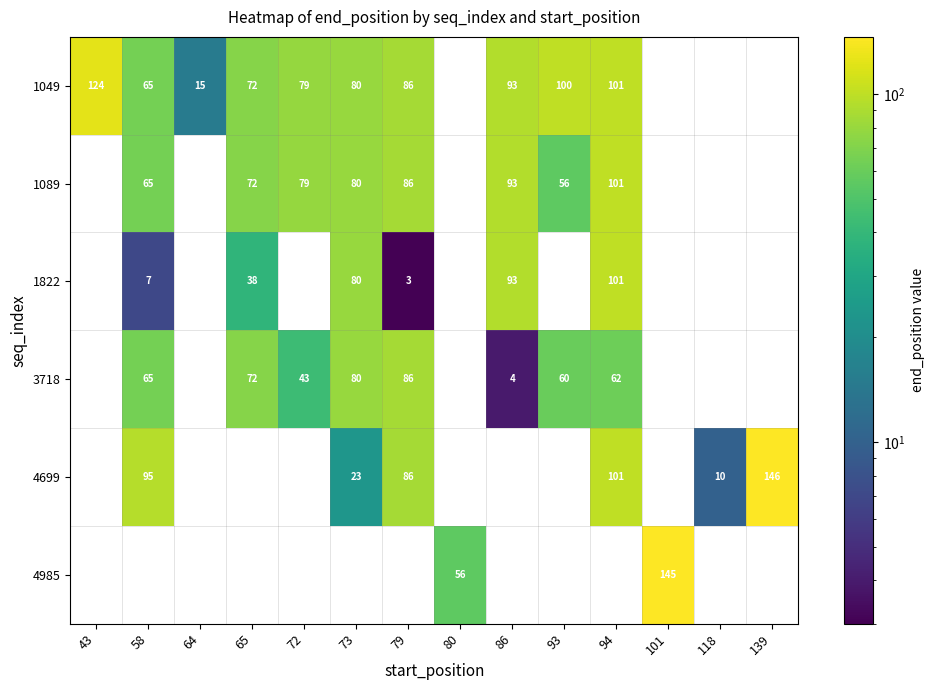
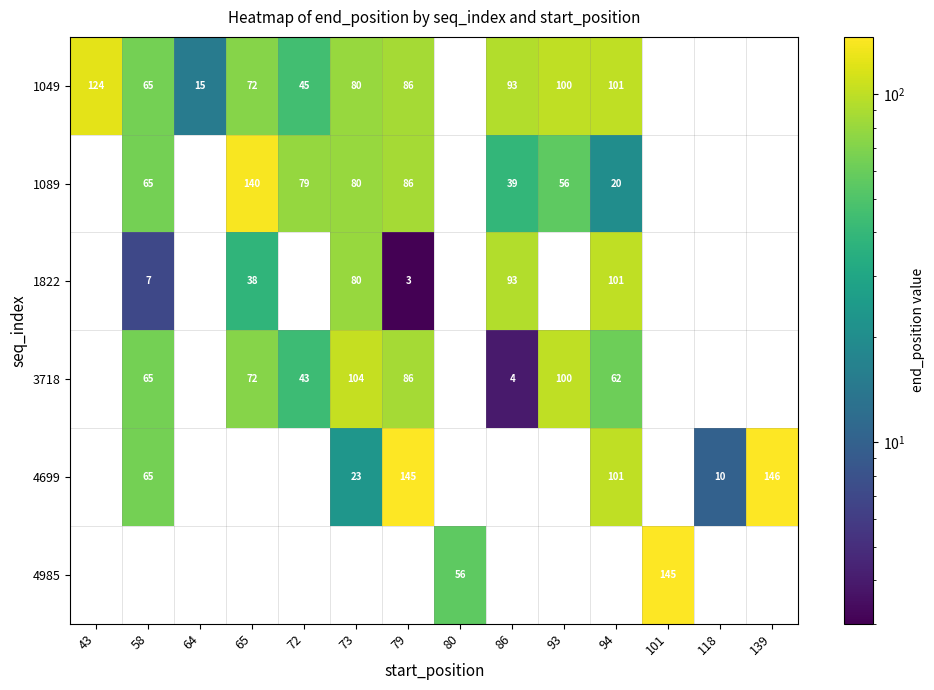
1049, 72: 79 -> 45
1089, 65: 72 -> 140
1089, 86: 93 -> 39
1089, 94: 101 -> 20
3718, 73: 80 -> 104
3718, 93: 60 -> 100
4699, 58: 95 -> 65
4699, 79: 86 -> 145
